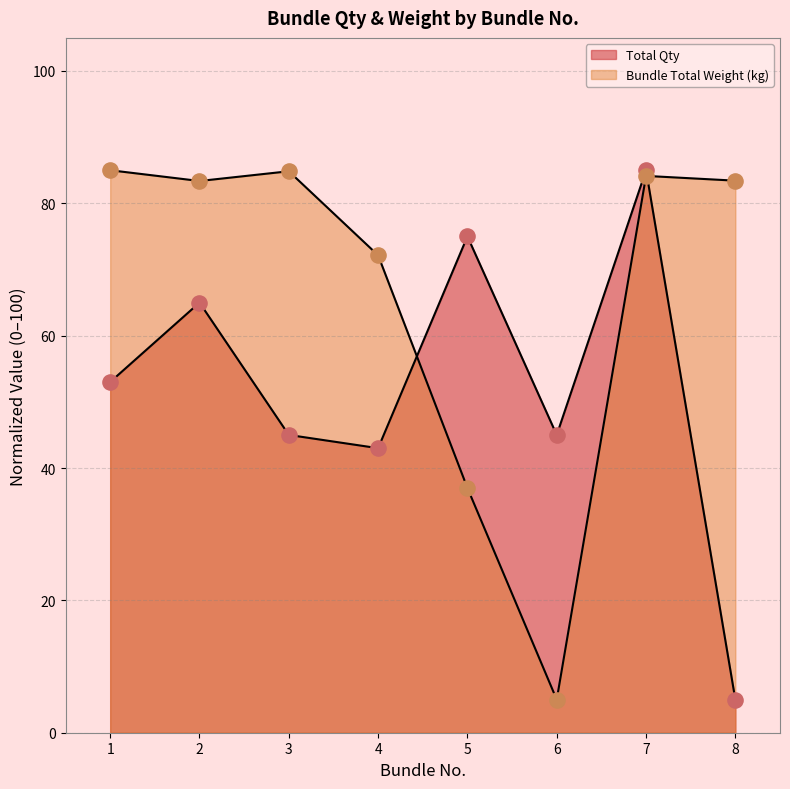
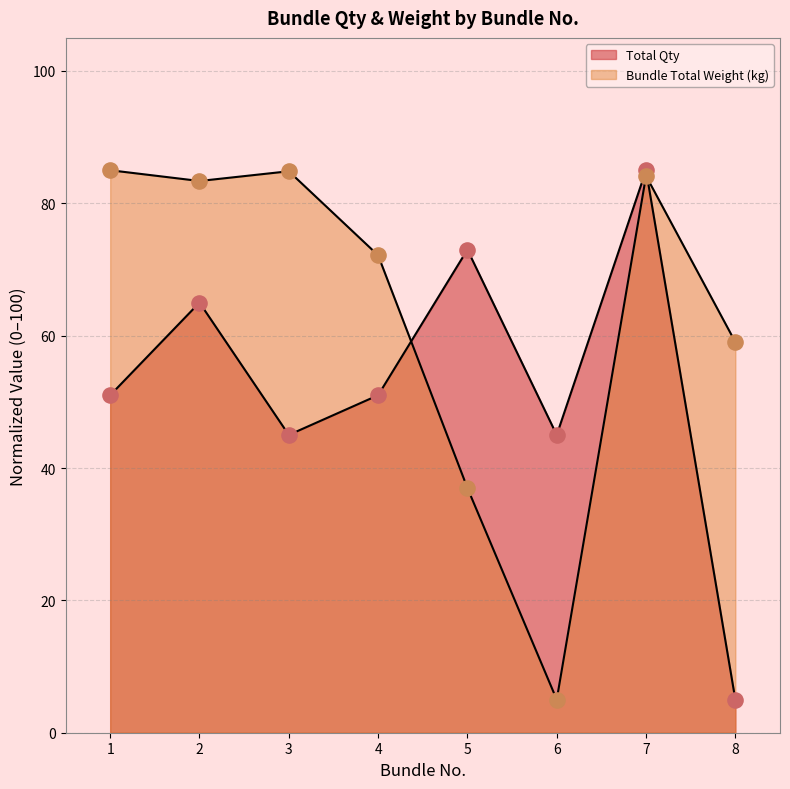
Total Qty, 1: 53 -> 51
Total Qty, 4: 43 -> 51
Total Qty, 5: 75 -> 73
Bundle Total Weight (kg), 8: 83 -> 59
